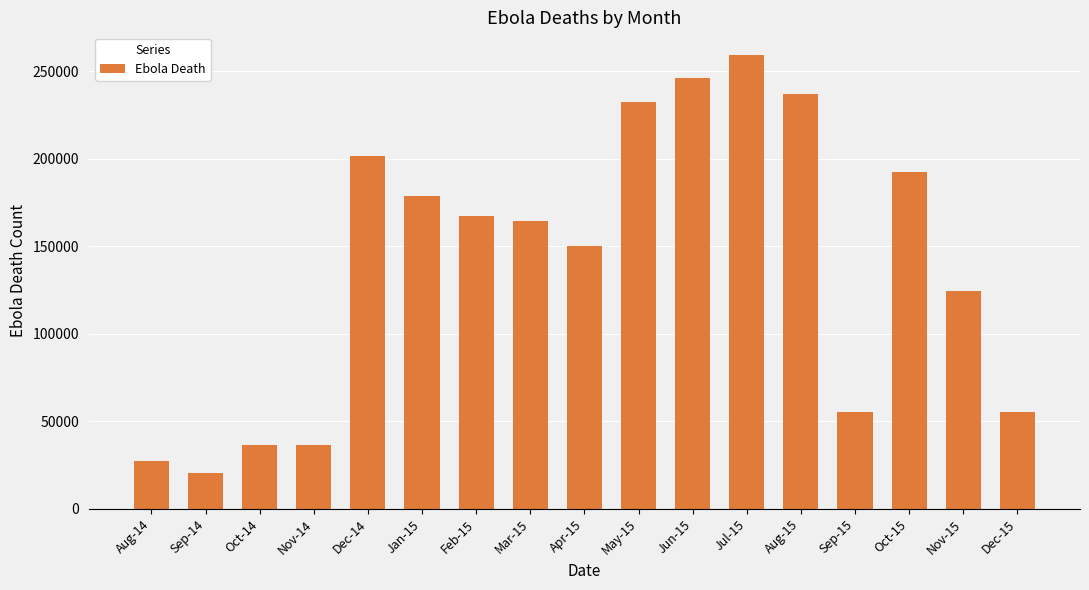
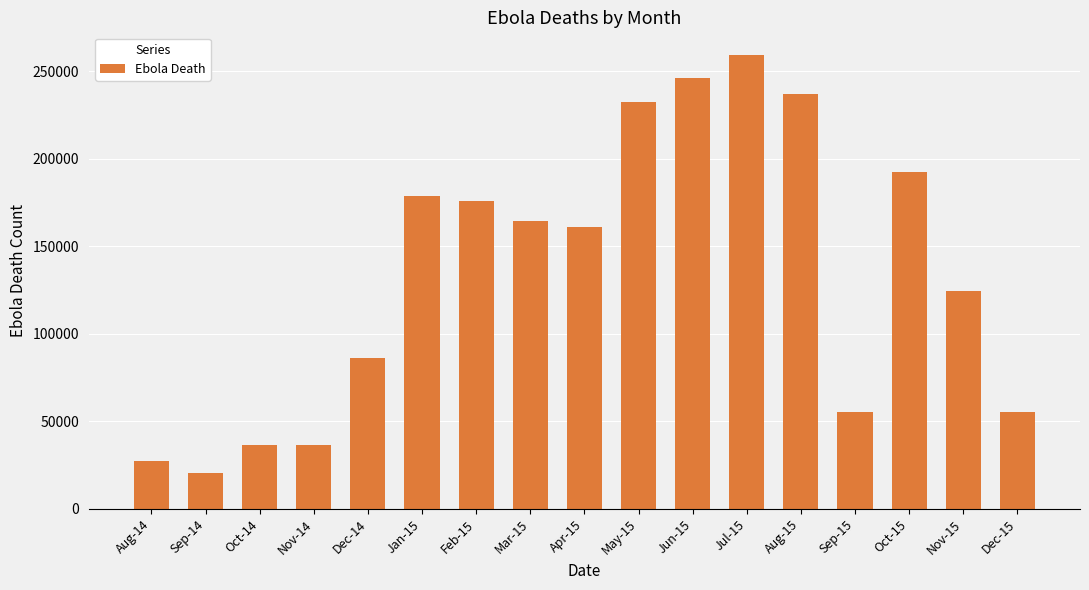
Dec-14: 202000 -> 86000
Feb-15: 167000 -> 176000
Apr-15: 150000 -> 161000
